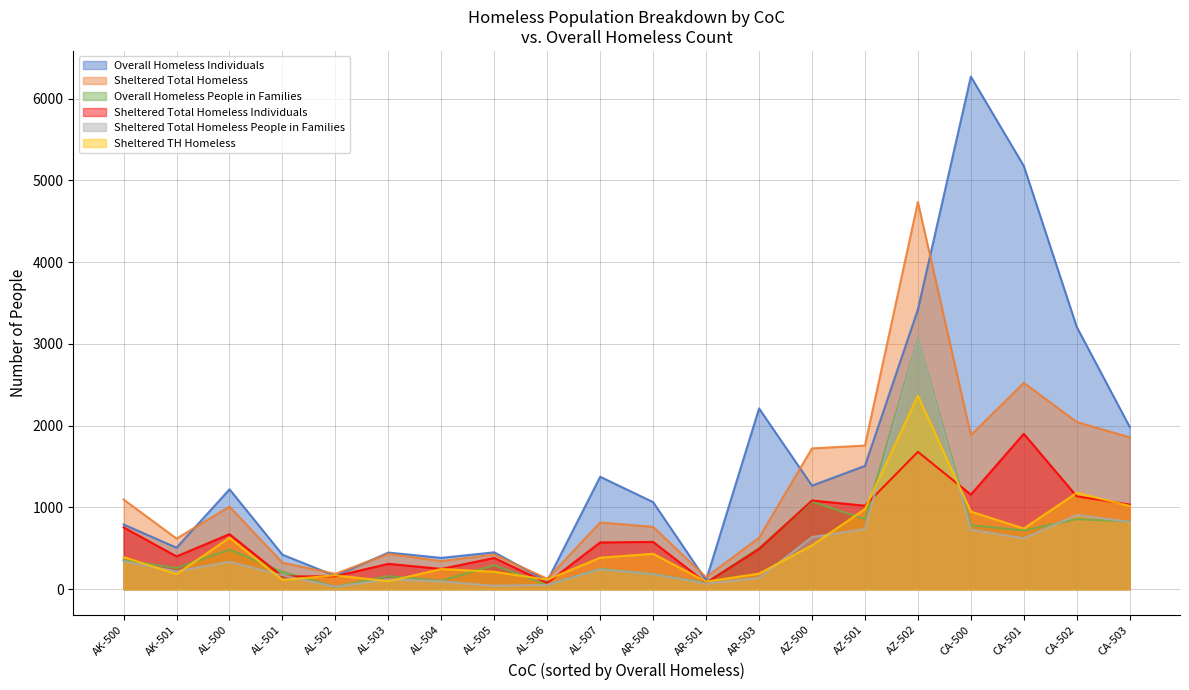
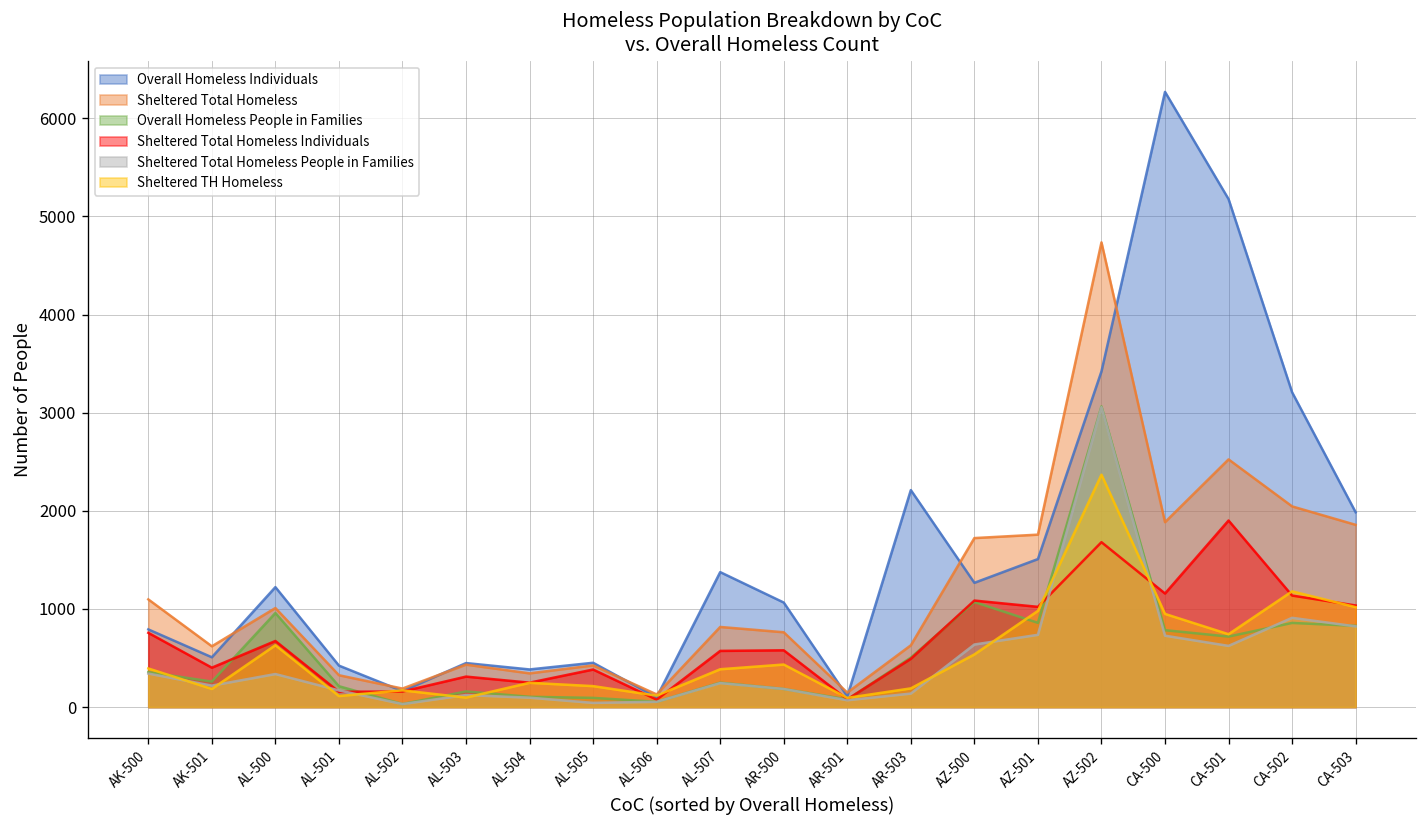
Overall Homeless People in Families, AL-500: 500 -> 1000
Overall Homeless People in Families, AL-505: 300 -> 100
